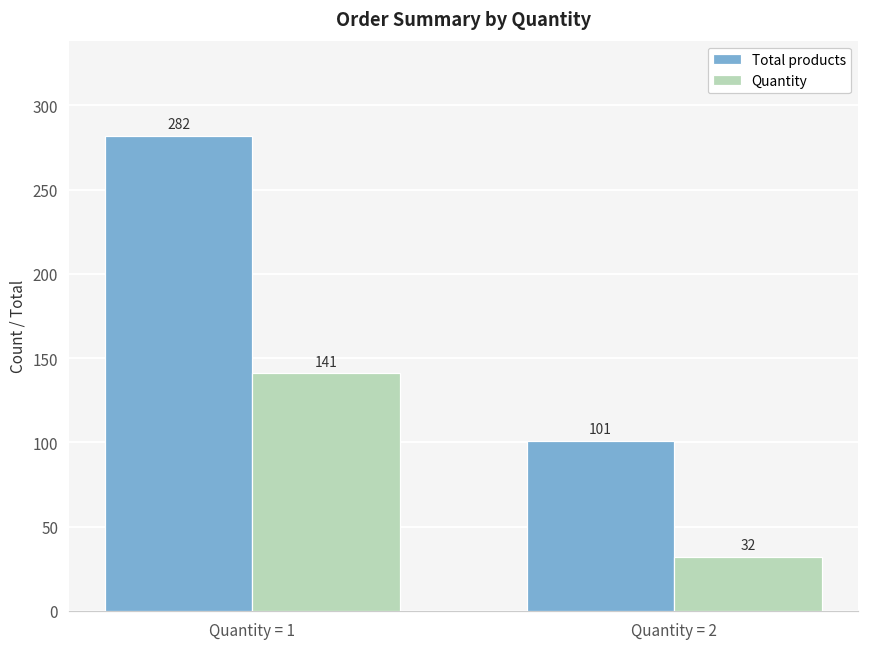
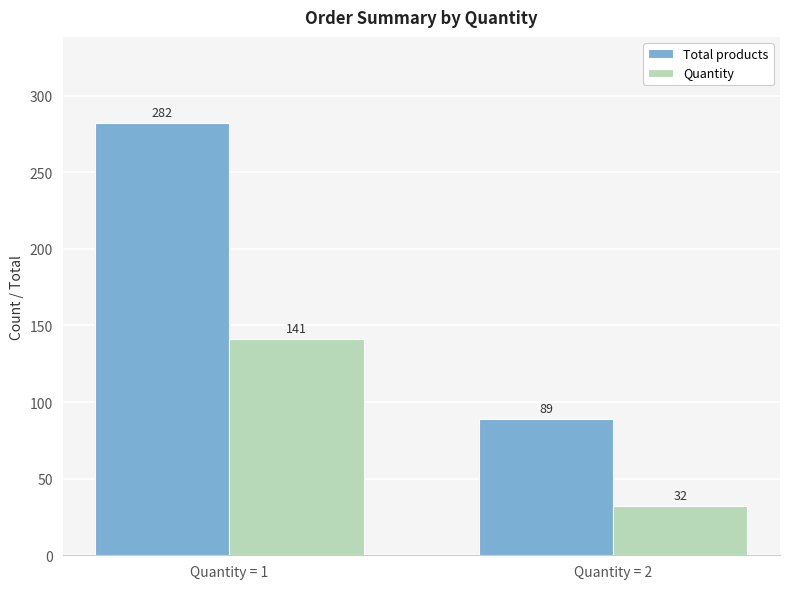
Total products, Quantity = 2: 101 -> 89
